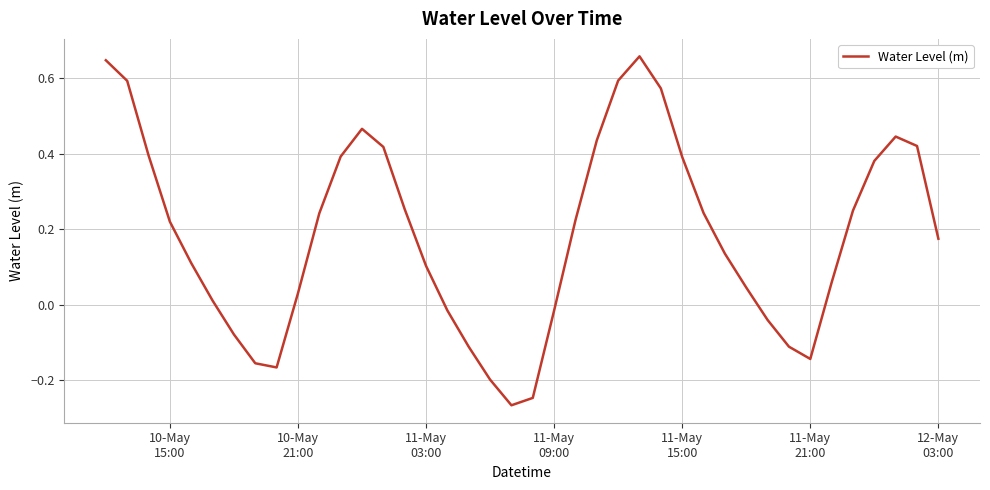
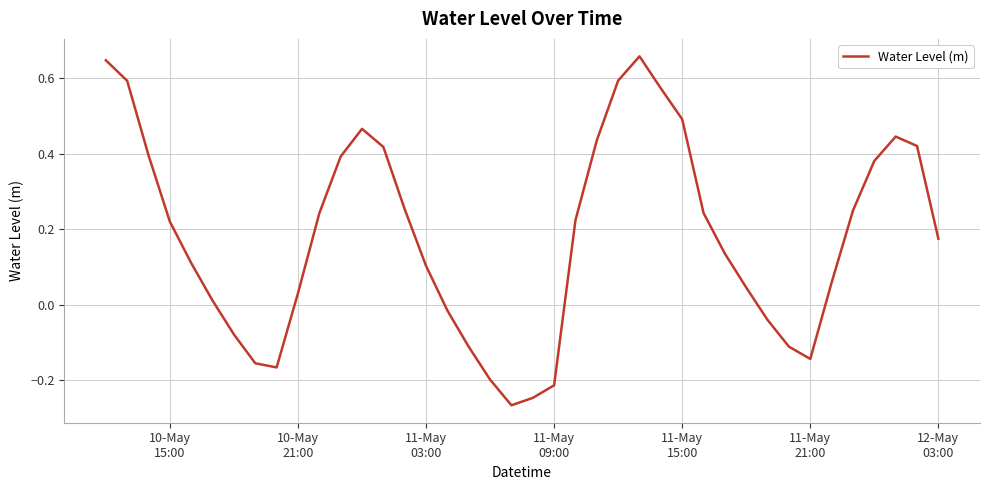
11-May 09:00: -0.02 -> -0.21
11-May 15:00: 0.39 -> 0.49
